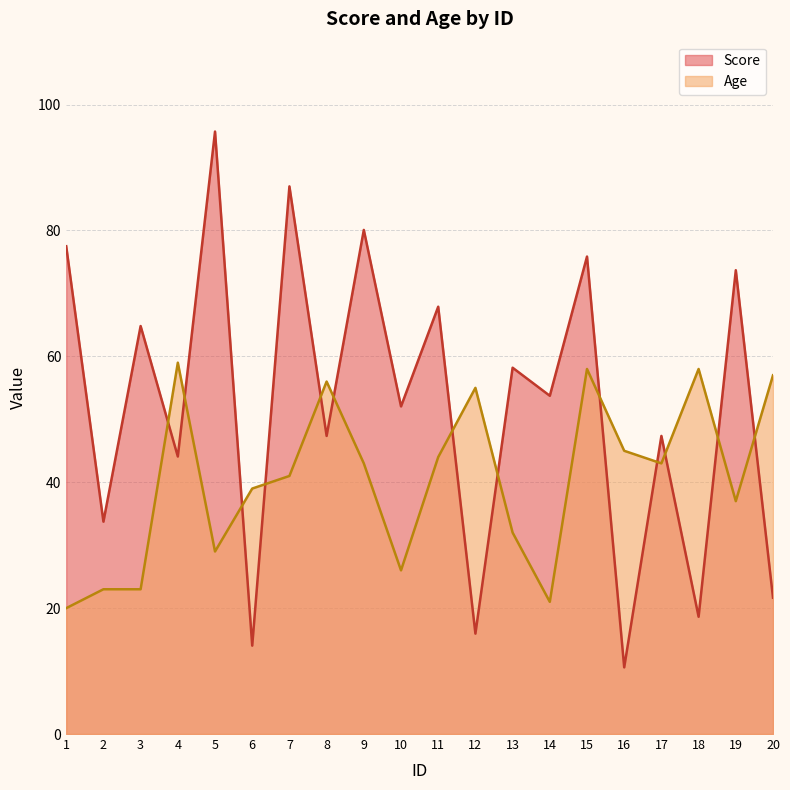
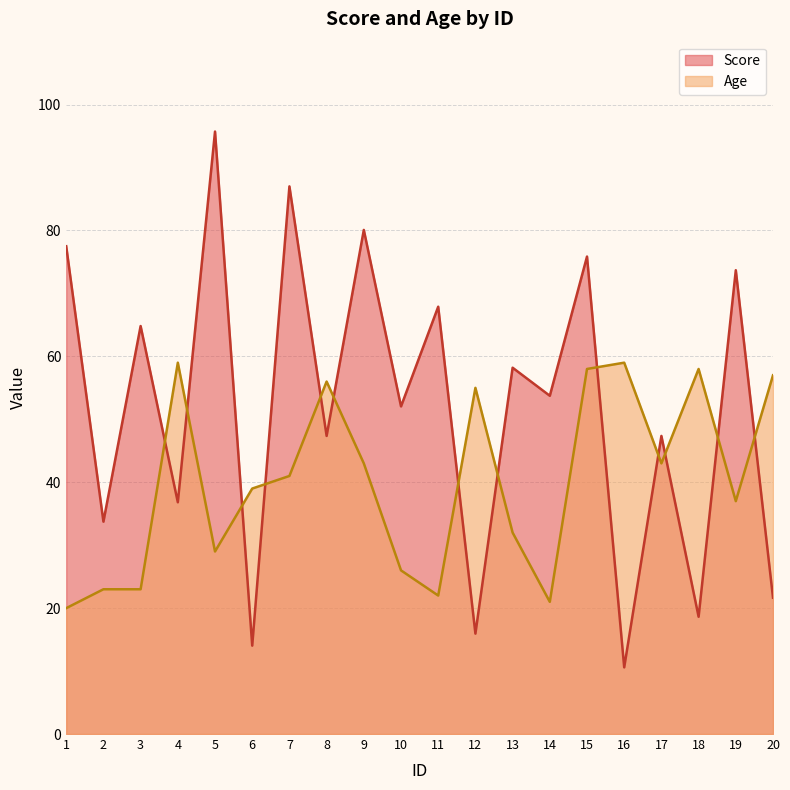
Score, 4: 44 -> 37
Age, 11: 44 -> 22
Age, 16: 45 -> 59
